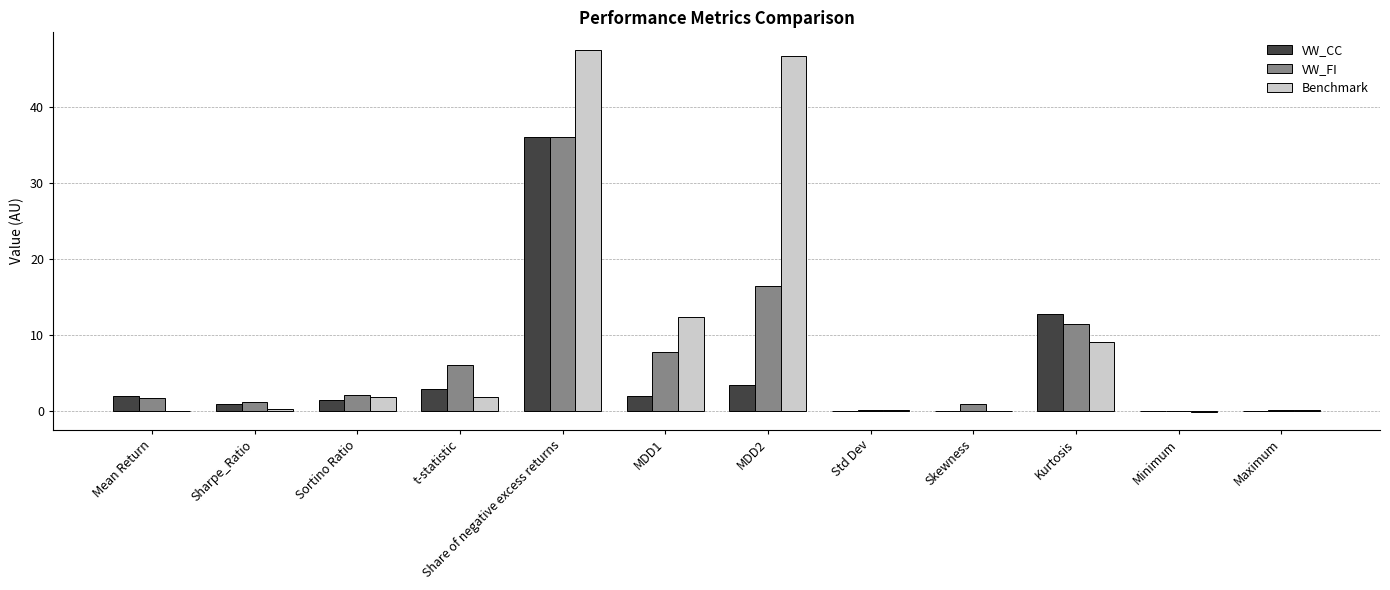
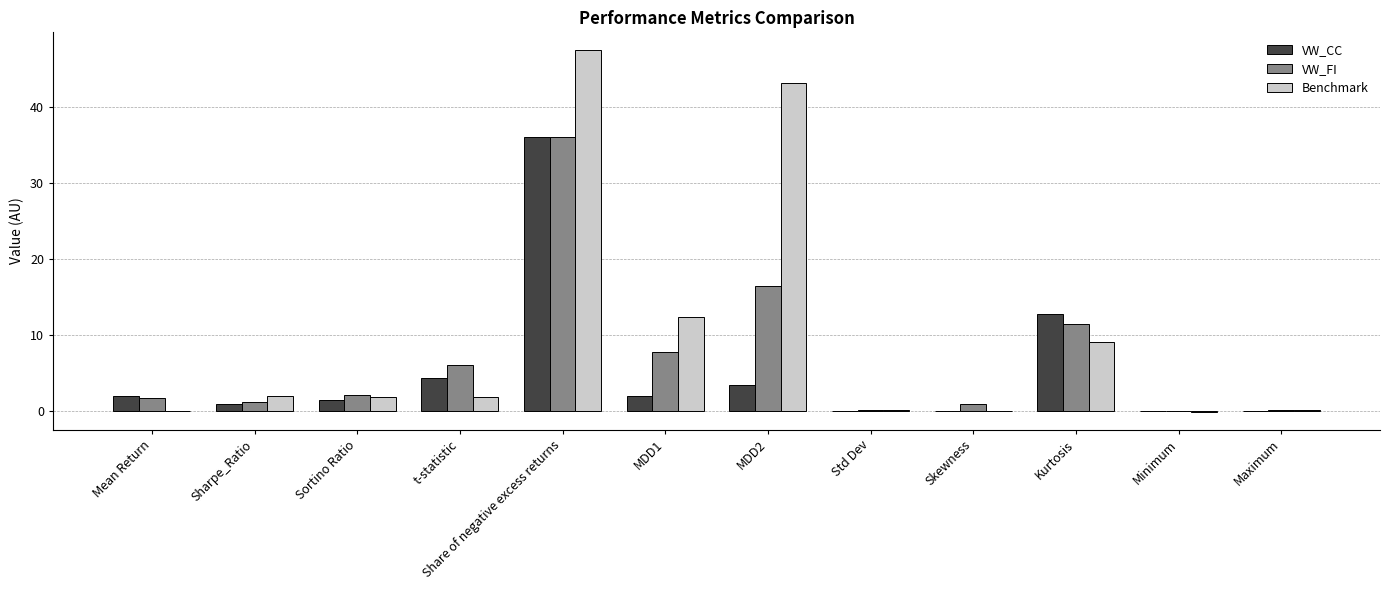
Benchmark, Sharpe_Ratio: 0 -> 2
VW_CC, t-statistic: 3 -> 4
Benchmark, MDD2: 47 -> 43
